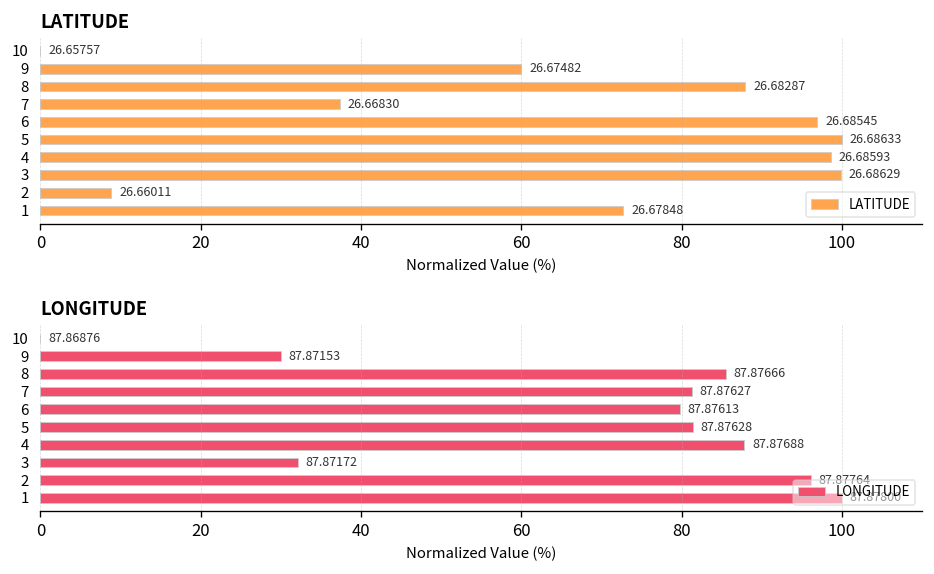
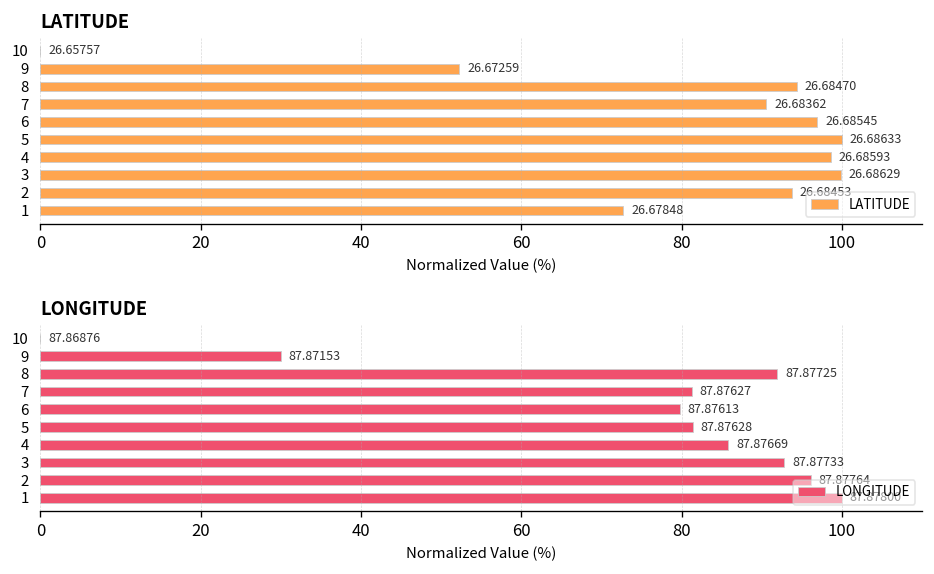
LATITUDE, 9: 26.67482 -> 26.67259
LATITUDE, 8: 26.68287 -> 26.68470
LATITUDE, 7: 26.66830 -> 26.68362
LATITUDE, 2: 26.66011 -> 26.68453
LONGITUDE, 8: 87.87666 -> 87.87725
LONGITUDE, 4: 87.87688 -> 87.87669
LONGITUDE, 3: 87.87172 -> 87.87733
